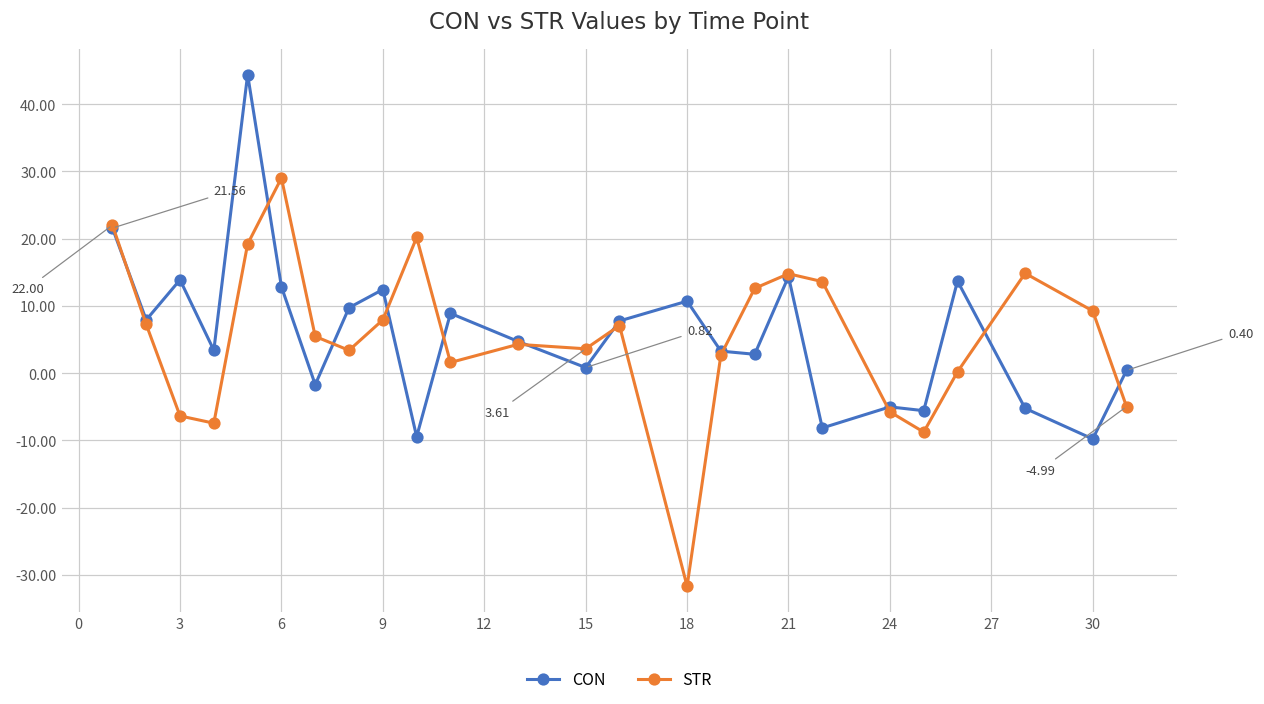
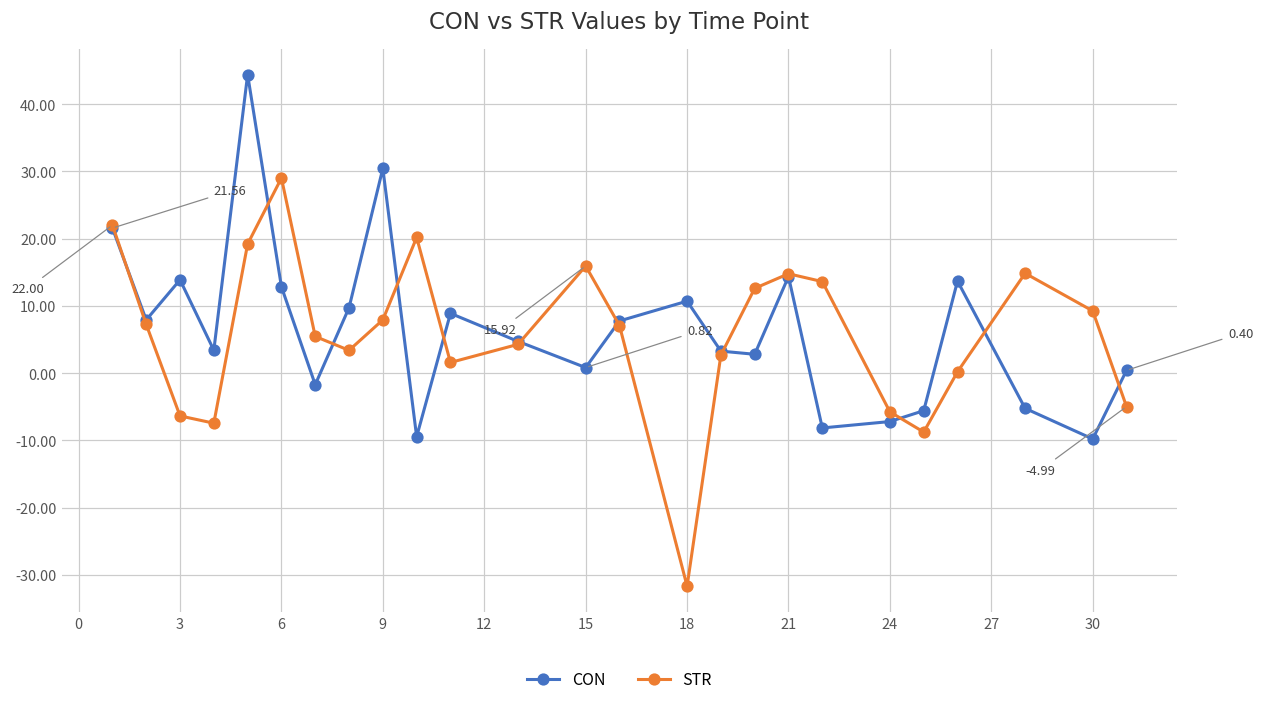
CON, 9: 12 -> 30
STR, 15: 3.61 -> 15.92
CON, 24: -5 -> -7
